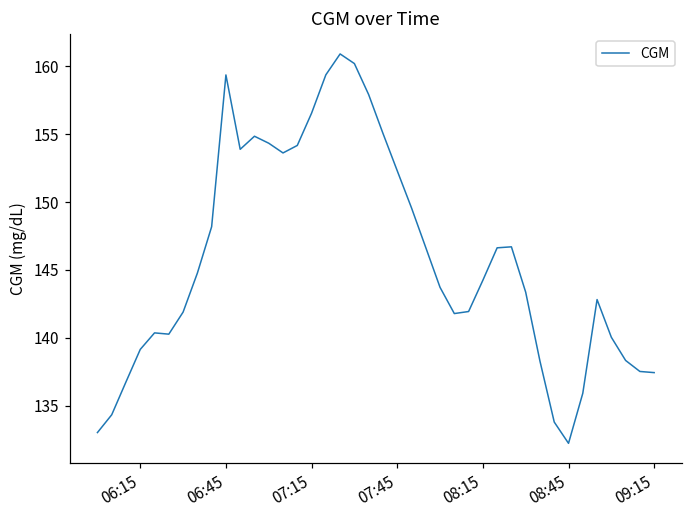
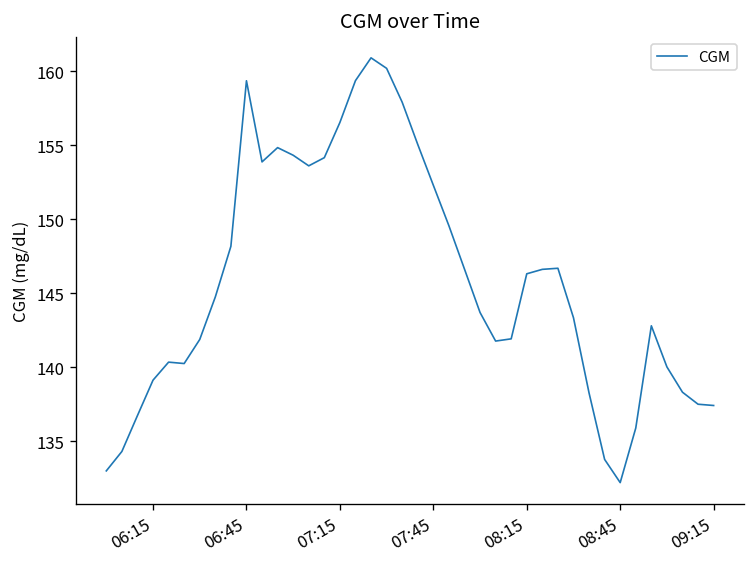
08:15: 144.2 -> 146.3
